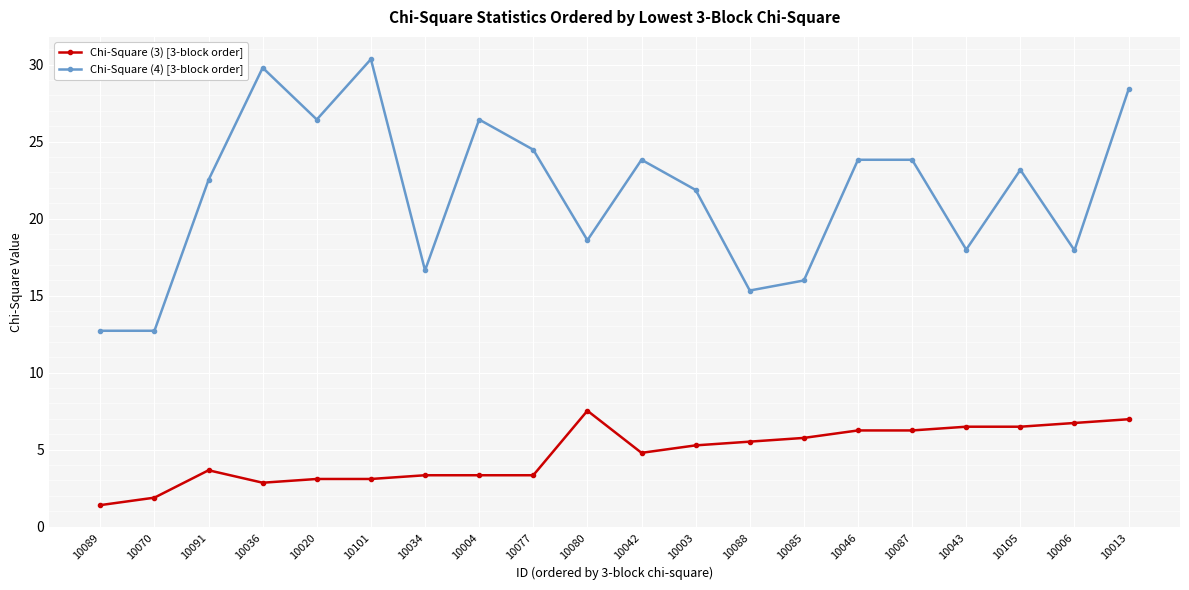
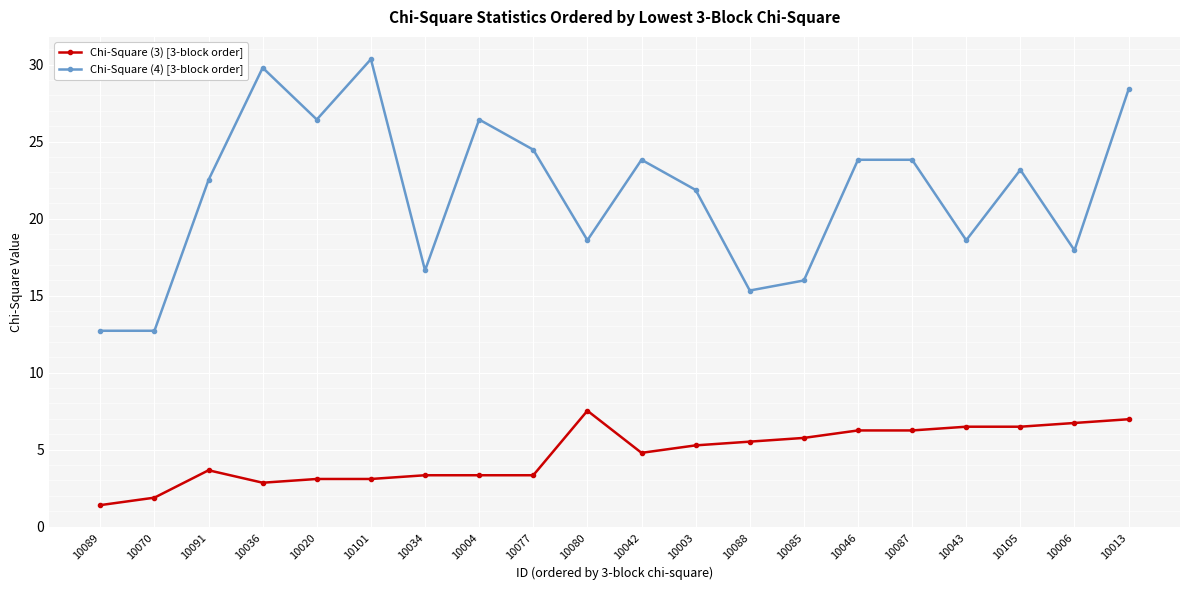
Chi-Square (4) [3-block order], 10043: 18.0 -> 18.6
